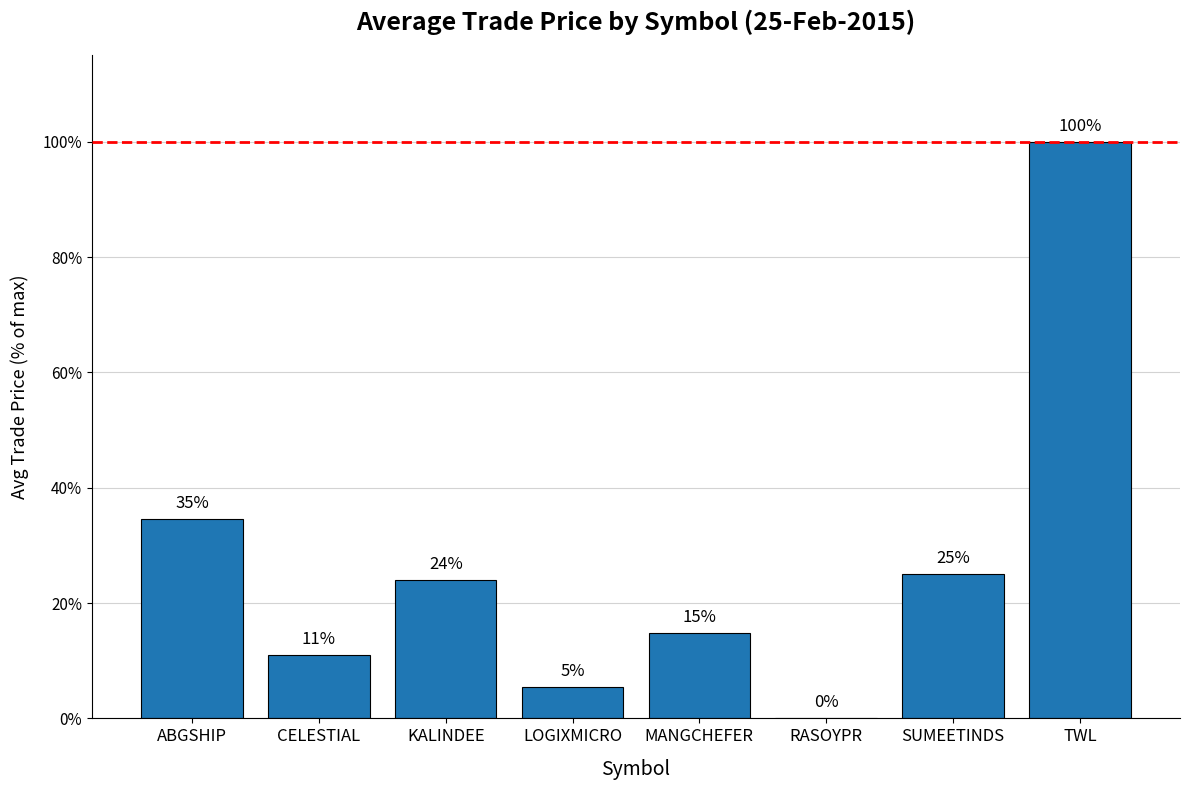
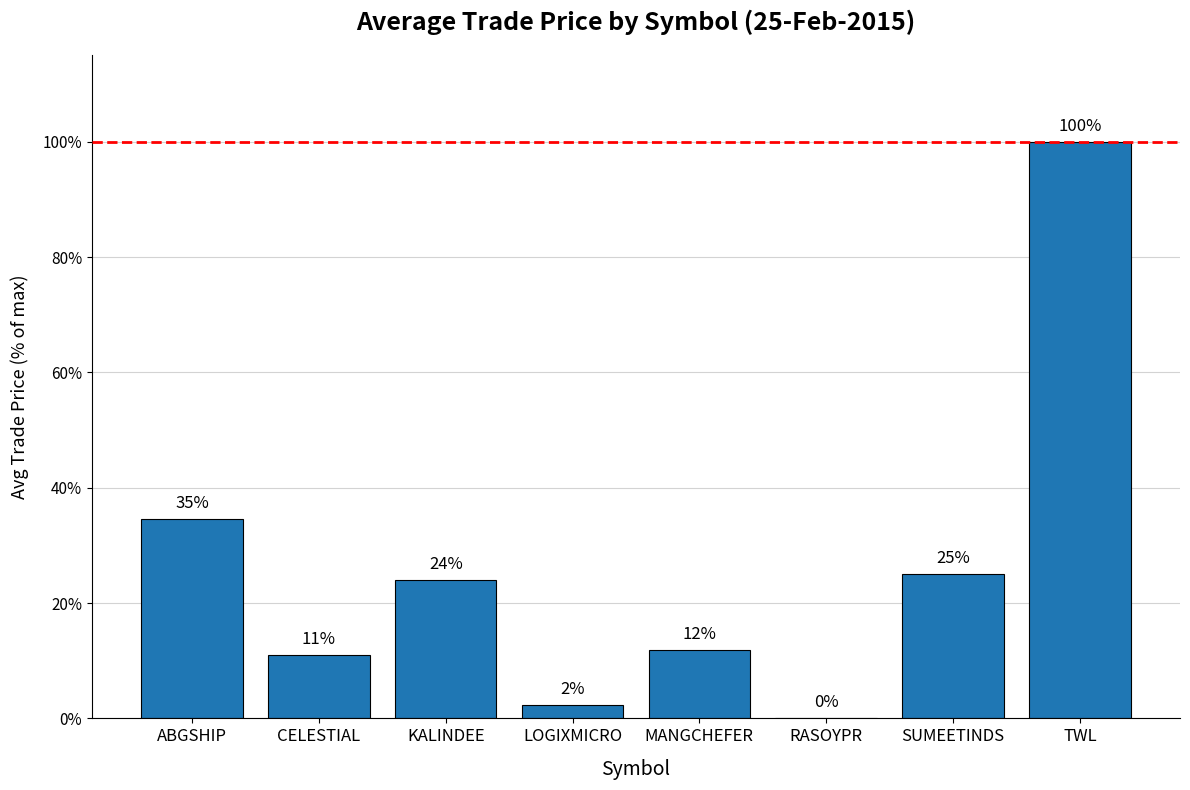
LOGIXMICRO: 5% -> 2%
MANGCHEFER: 15% -> 12%
